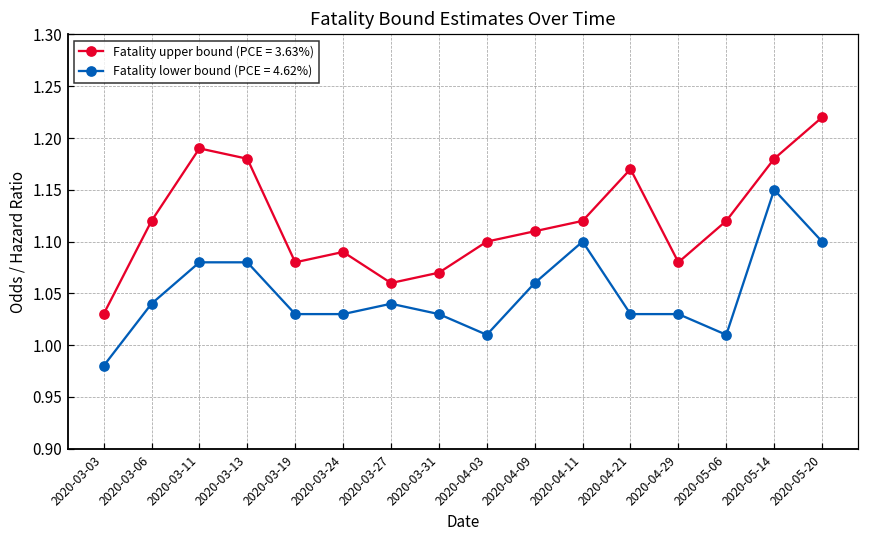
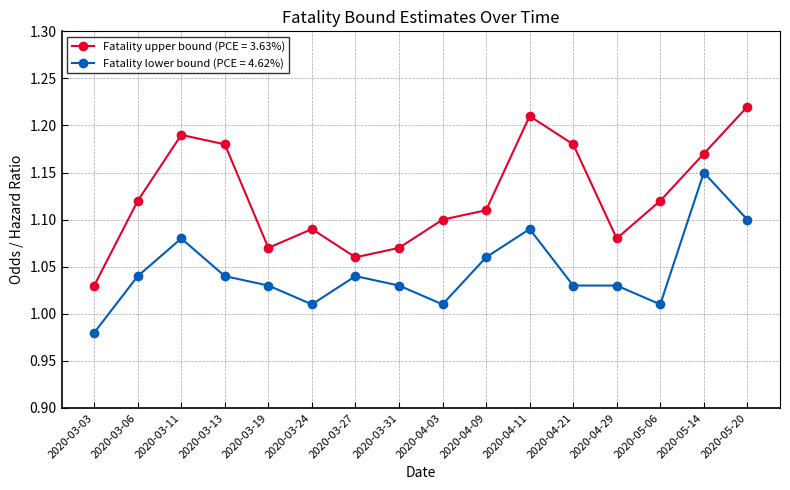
Fatality lower bound (PCE = 4.62%), 2020-03-13: 1.08 -> 1.04
Fatality upper bound (PCE = 3.63%), 2020-03-19: 1.08 -> 1.07
Fatality lower bound (PCE = 4.62%), 2020-03-24: 1.03 -> 1.01
Fatality upper bound (PCE = 3.63%), 2020-04-11: 1.12 -> 1.21
Fatality lower bound (PCE = 4.62%), 2020-04-11: 1.10 -> 1.09
Fatality upper bound (PCE = 3.63%), 2020-04-21: 1.17 -> 1.18
Fatality upper bound (PCE = 3.63%), 2020-05-14: 1.18 -> 1.17
